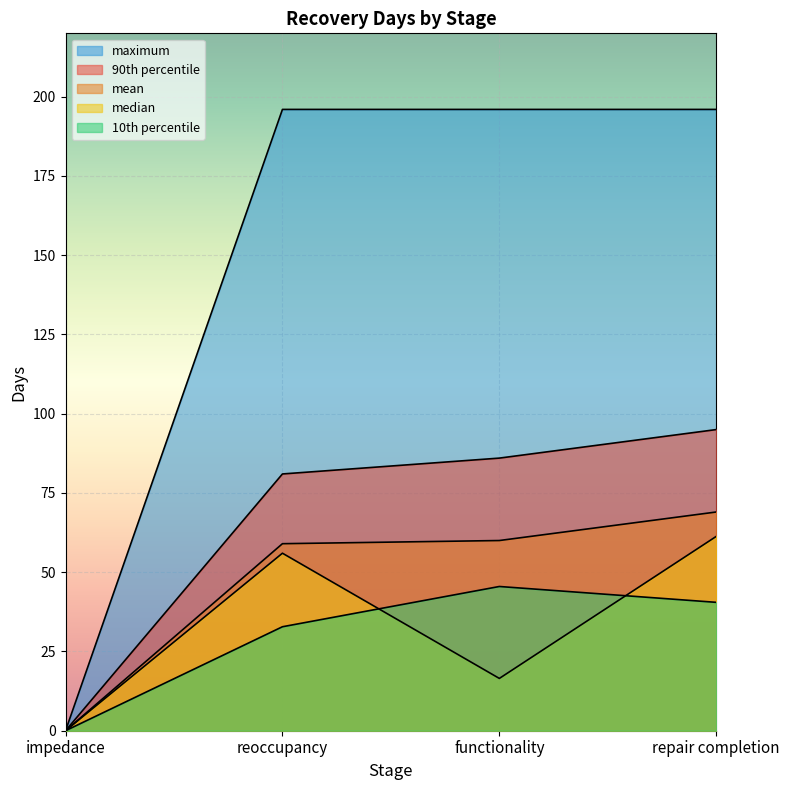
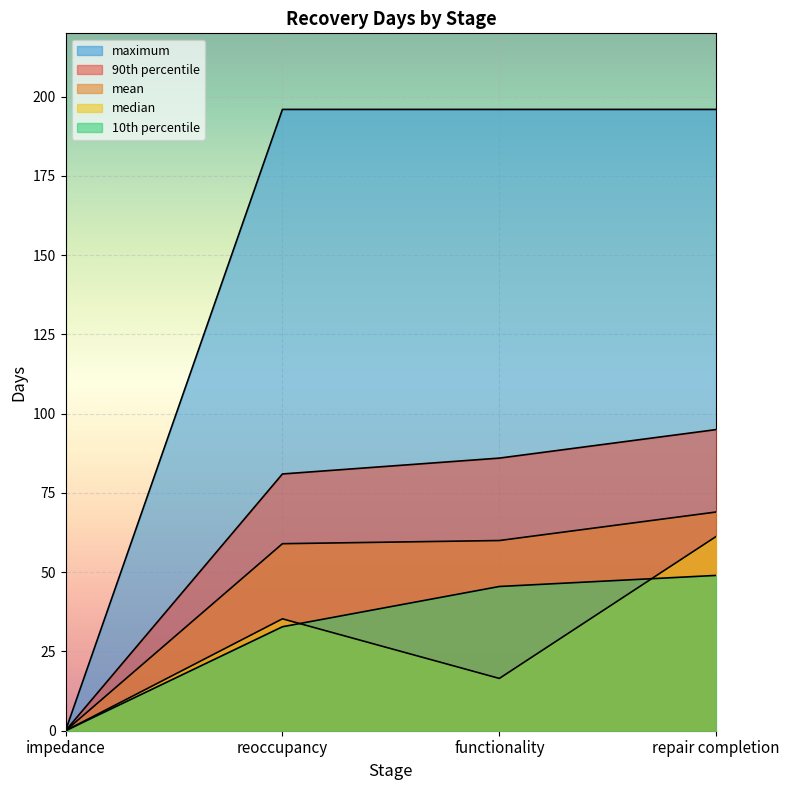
median, reoccupancy: 56 -> 35
10th percentile, repair completion: 41 -> 49
